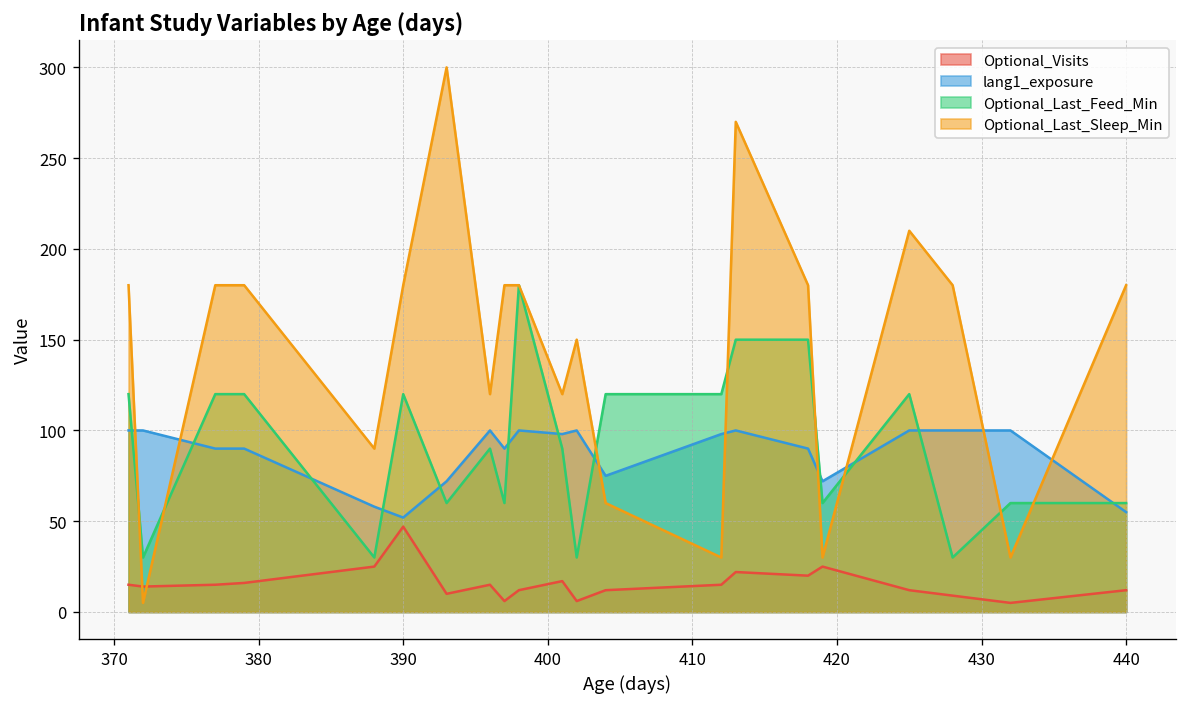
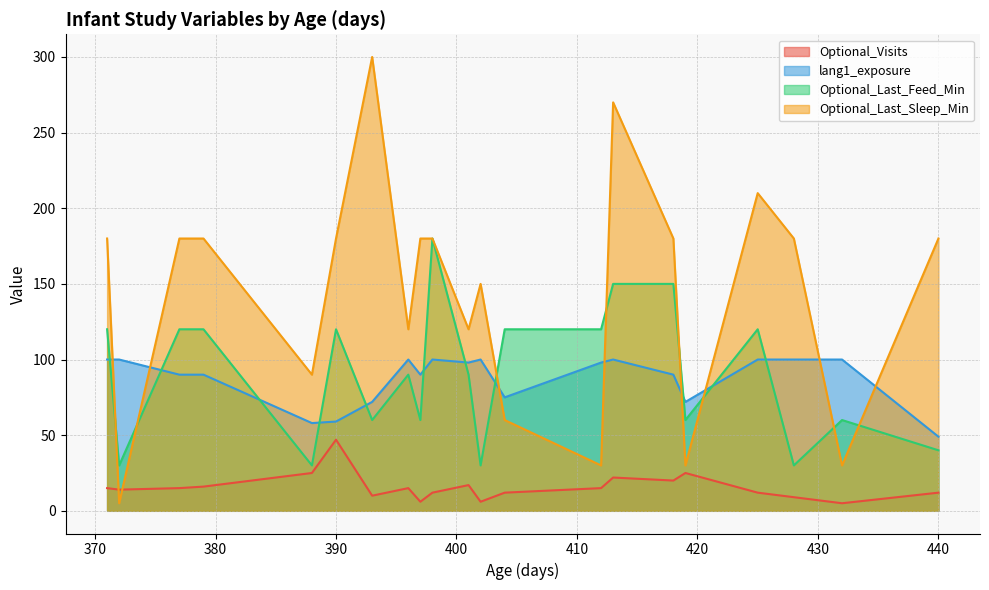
lang1_exposure, 390: 52 -> 59
lang1_exposure, 440: 55 -> 49
Optional_Last_Feed_Min, 440: 60 -> 40
